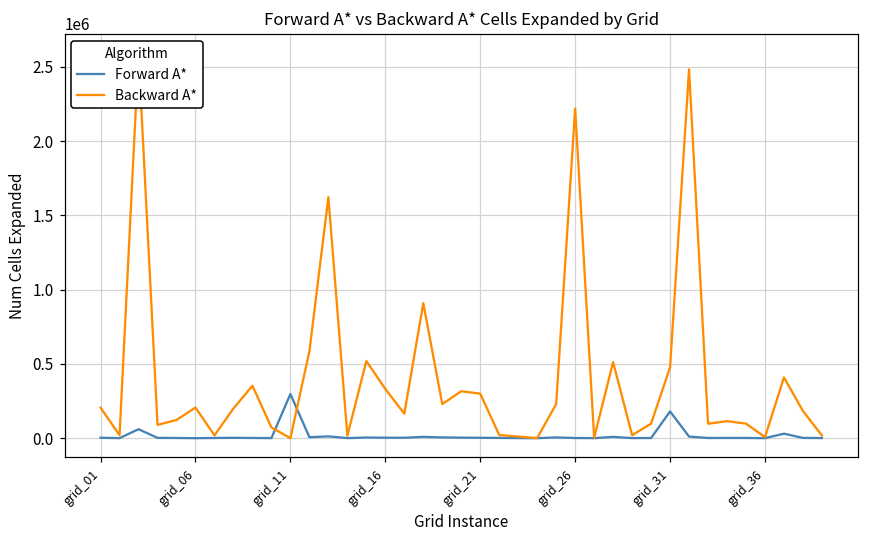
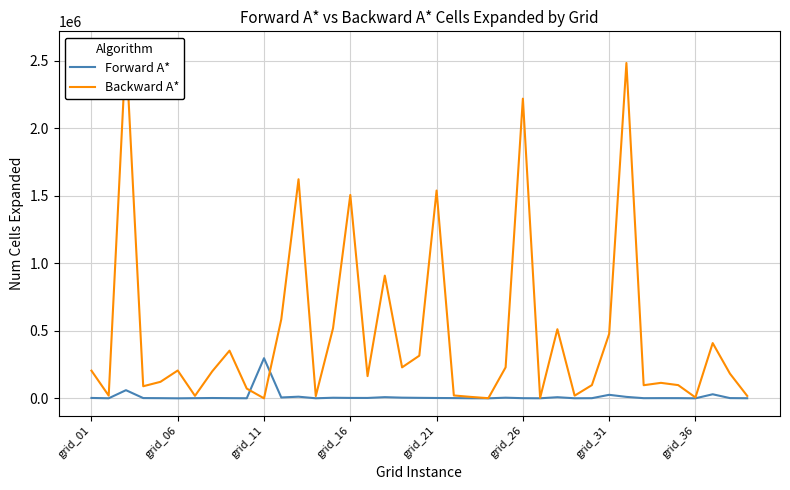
Backward A*, grid_16: 330000 -> 1510000
Backward A*, grid_21: 300000 -> 1540000
Forward A*, grid_31: 180000 -> 30000
